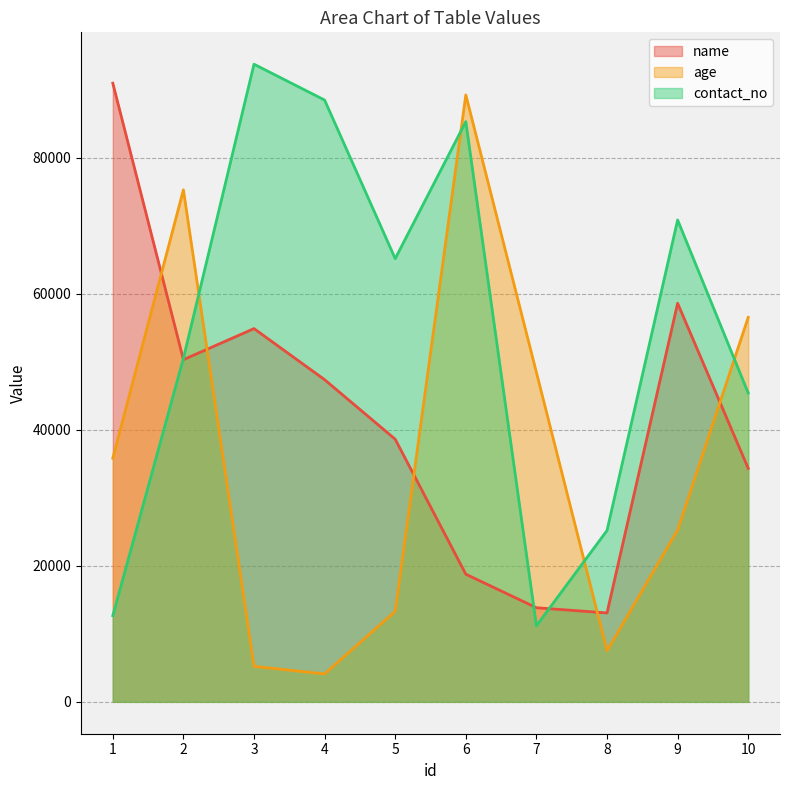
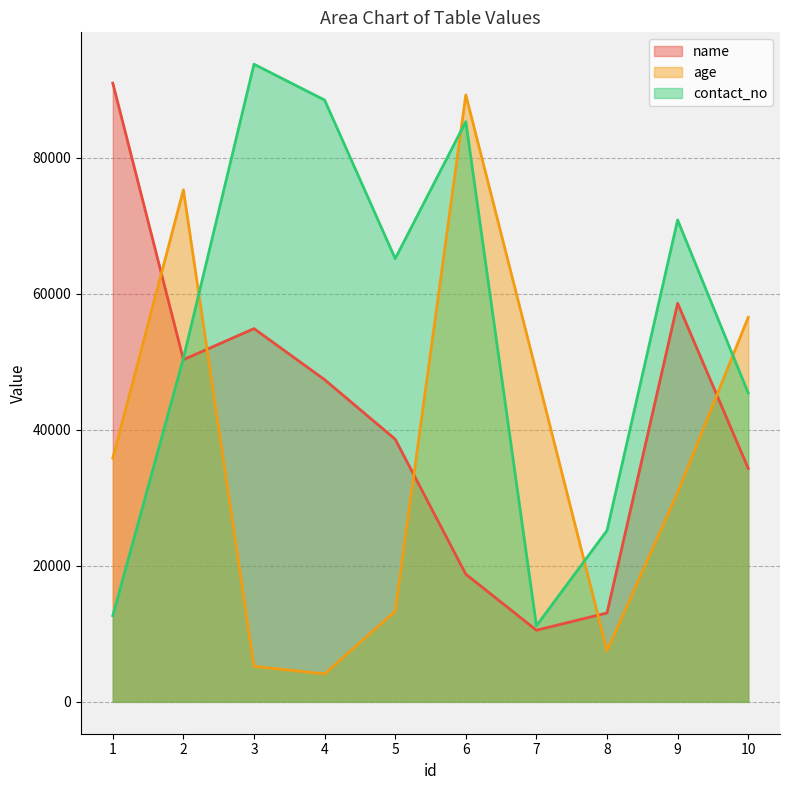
name, 7: 14000 -> 11000
age, 9: 25000 -> 31000
